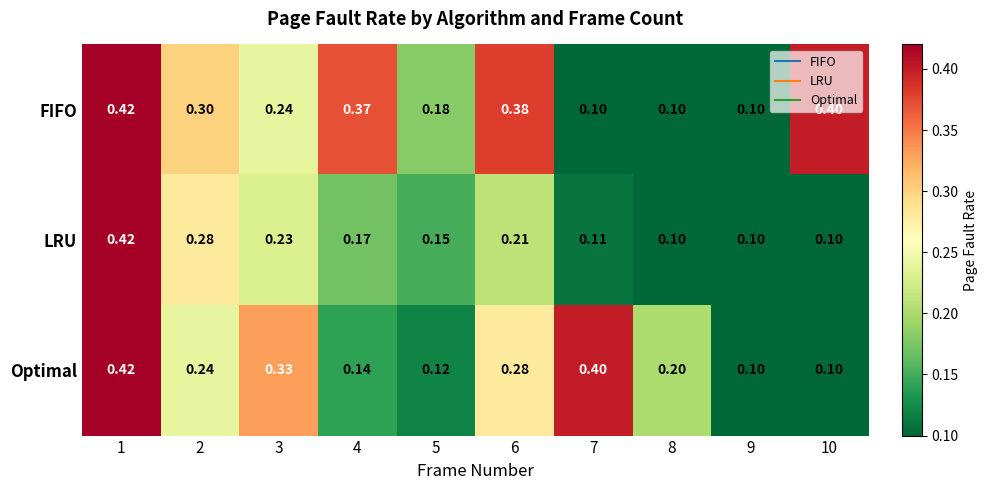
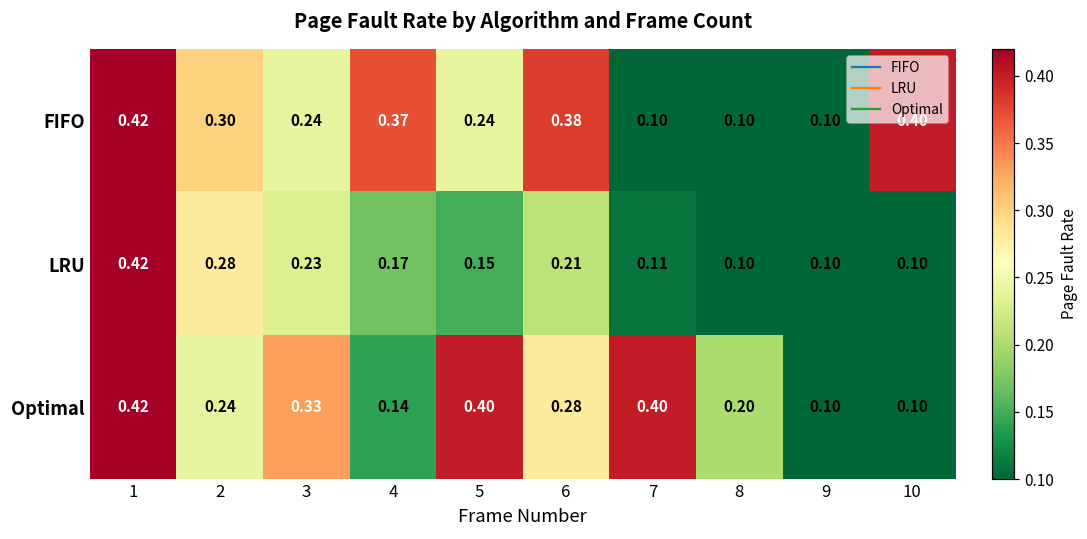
FIFO, 5: 0.18 -> 0.24
Optimal, 5: 0.12 -> 0.40
